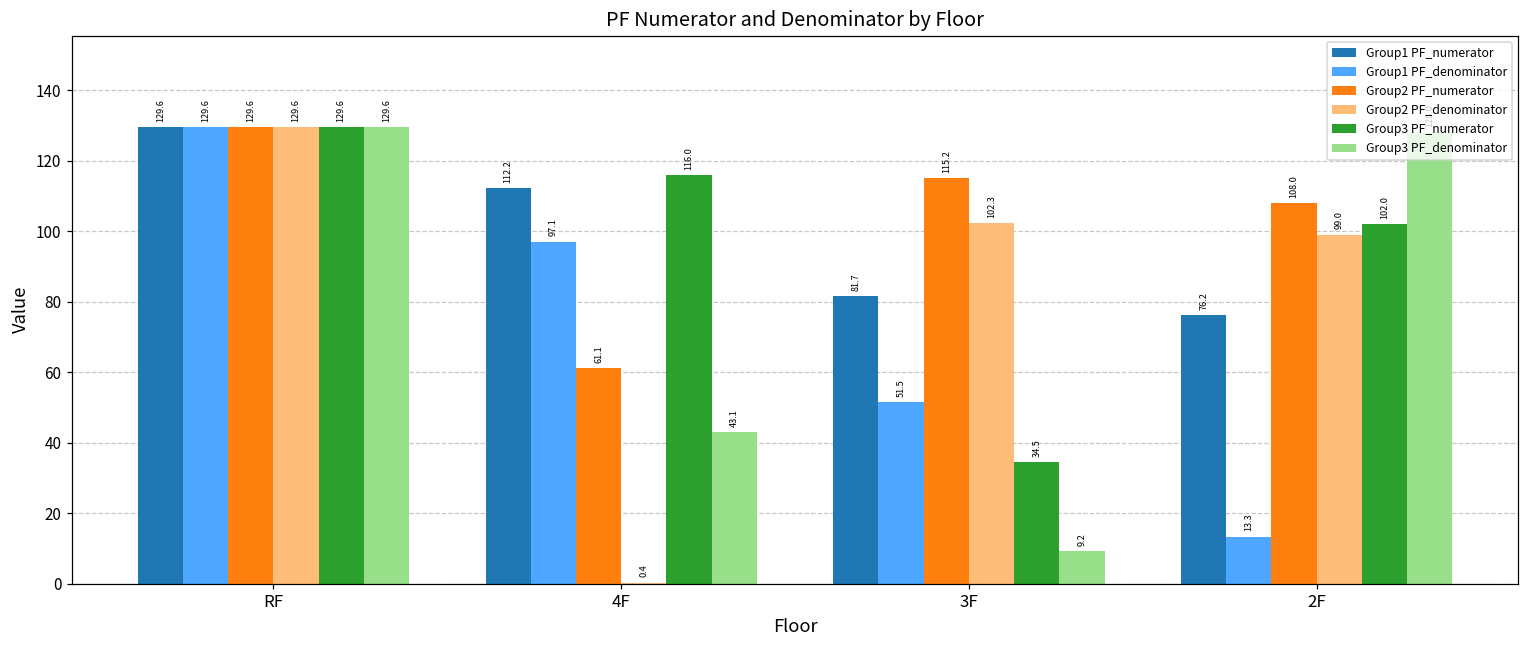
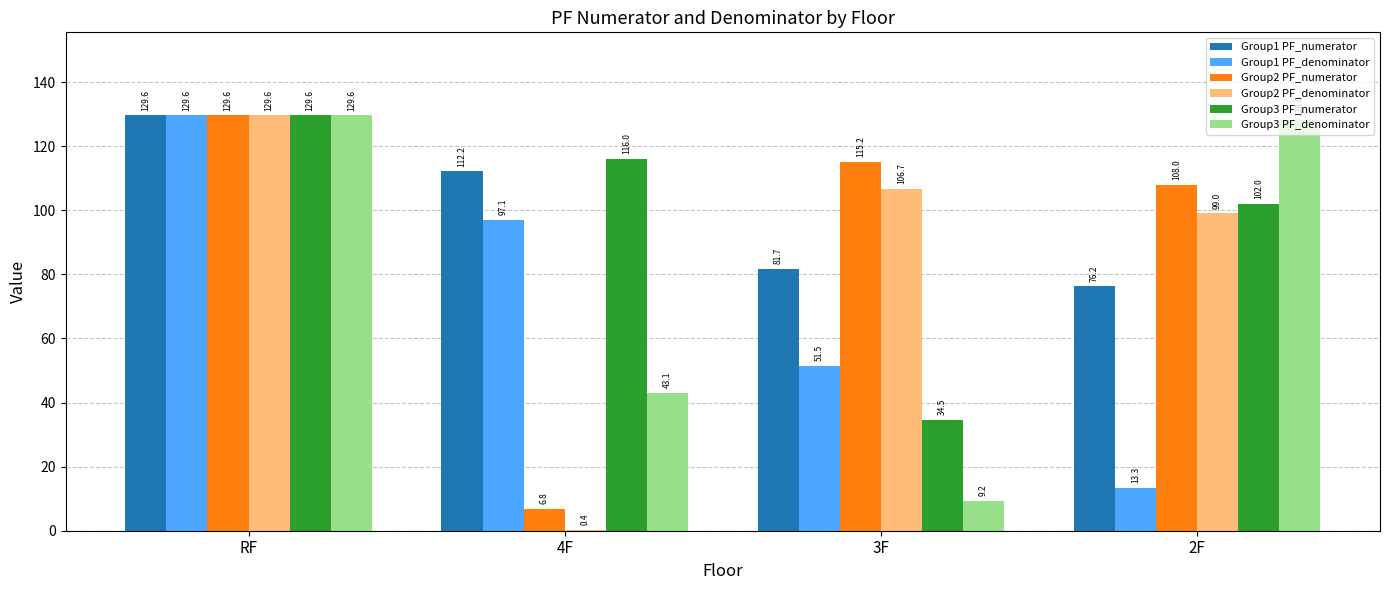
Group2 PF_numerator, 4F: 61.1 -> 6.8
Group2 PF_denominator, 3F: 102.3 -> 106.7
